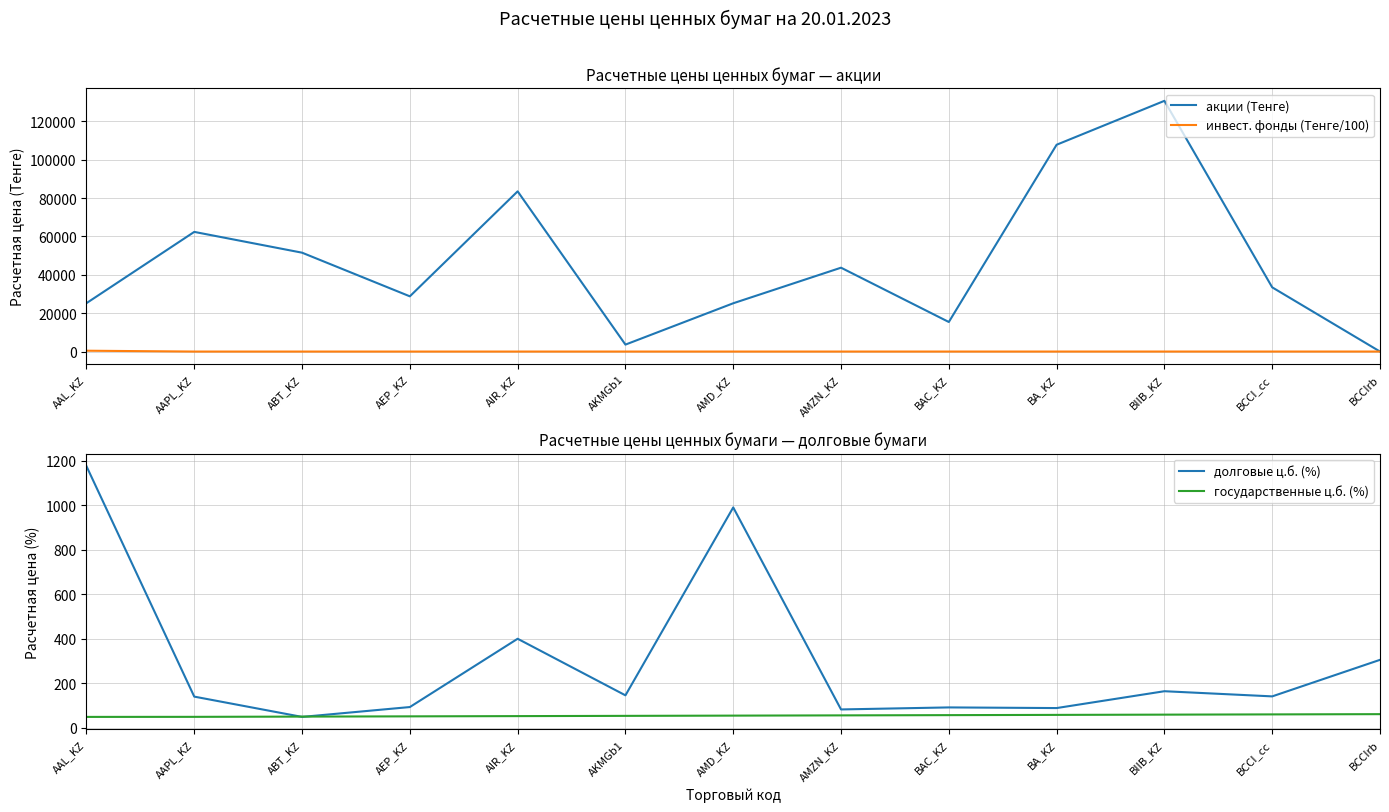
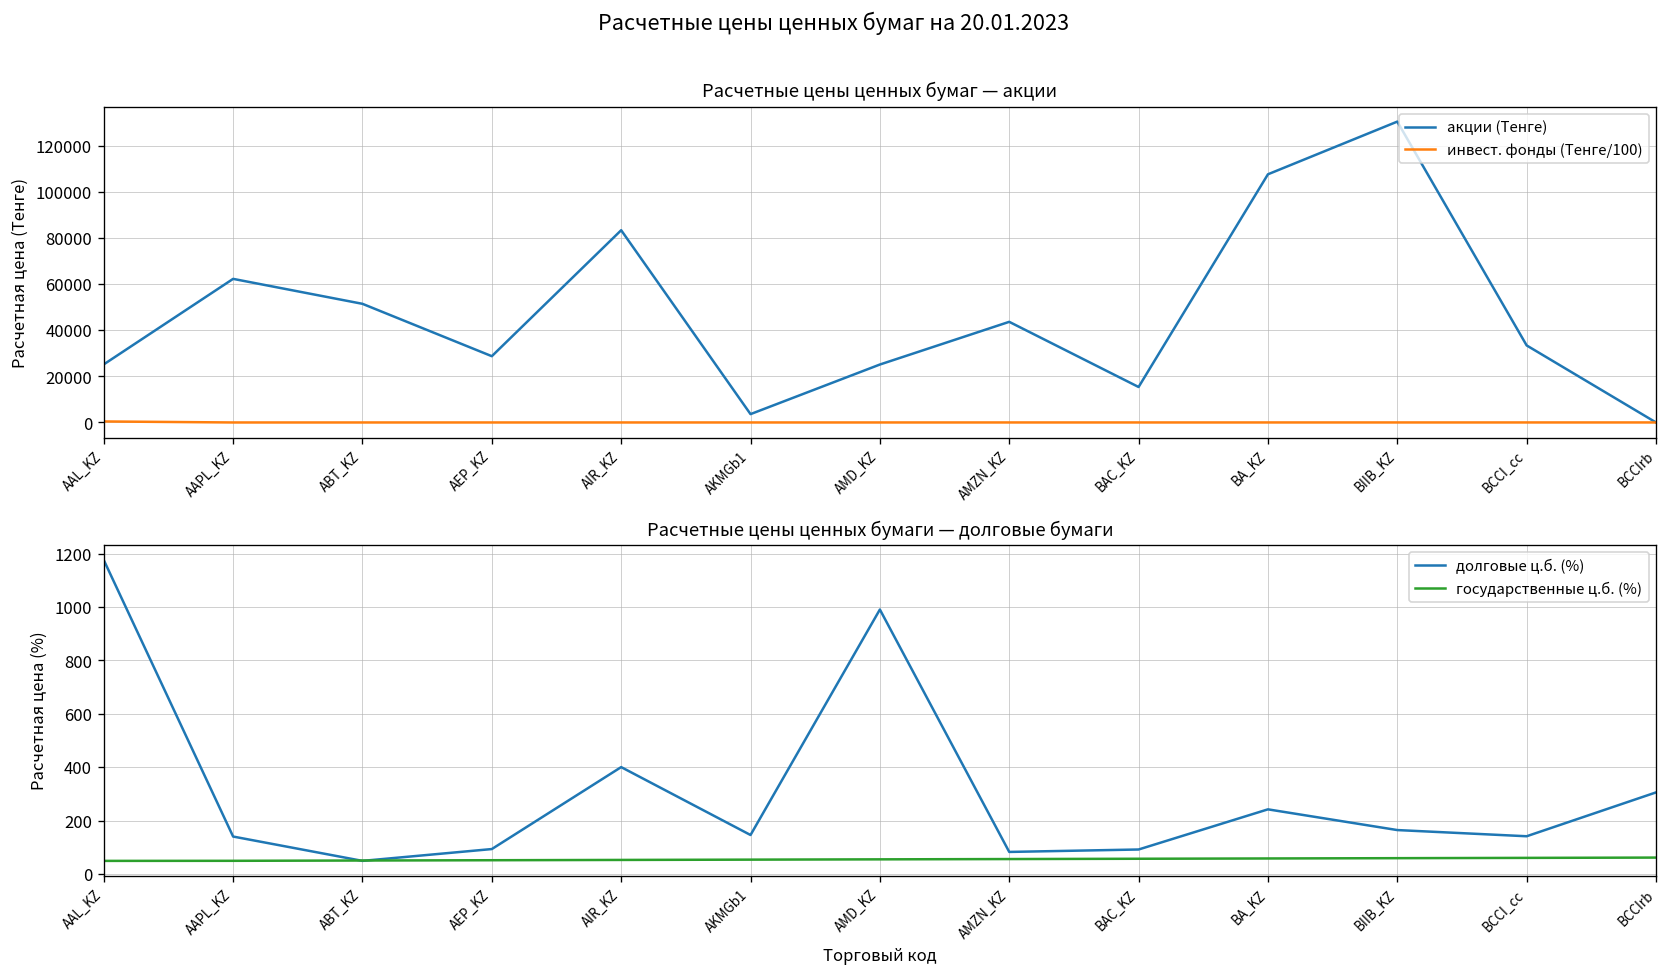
Расчетные цены ценных бумаги — долговые бумаги, долговые ц.б. (%), BA_KZ: 90 -> 240
